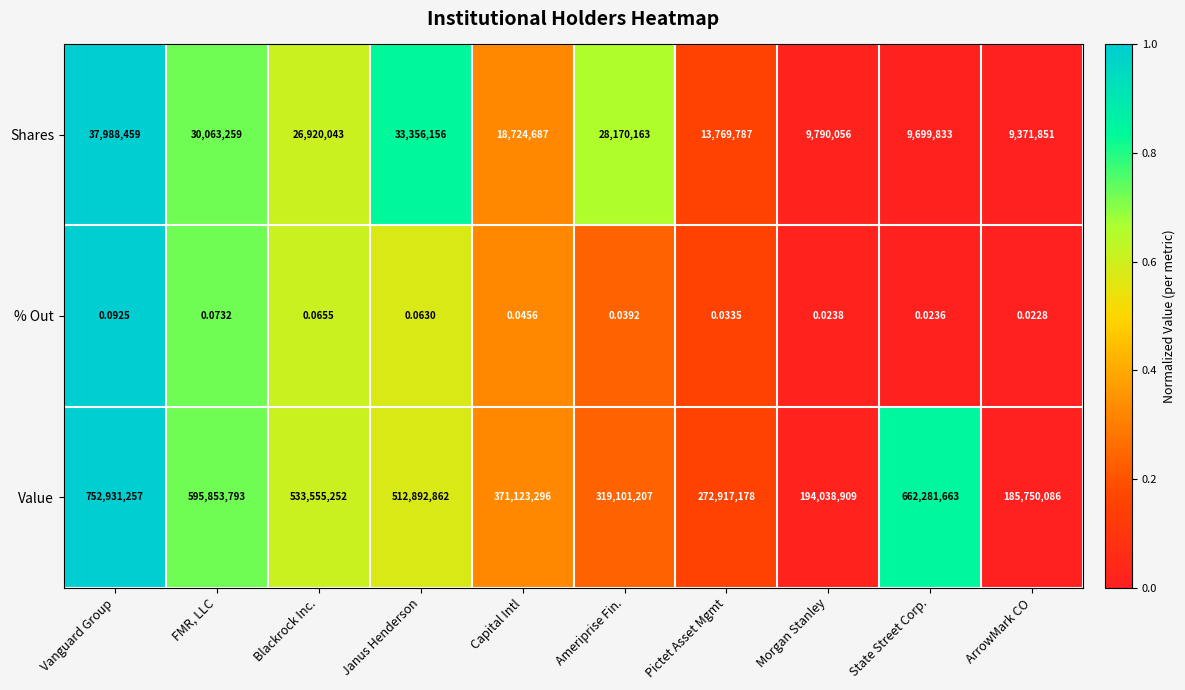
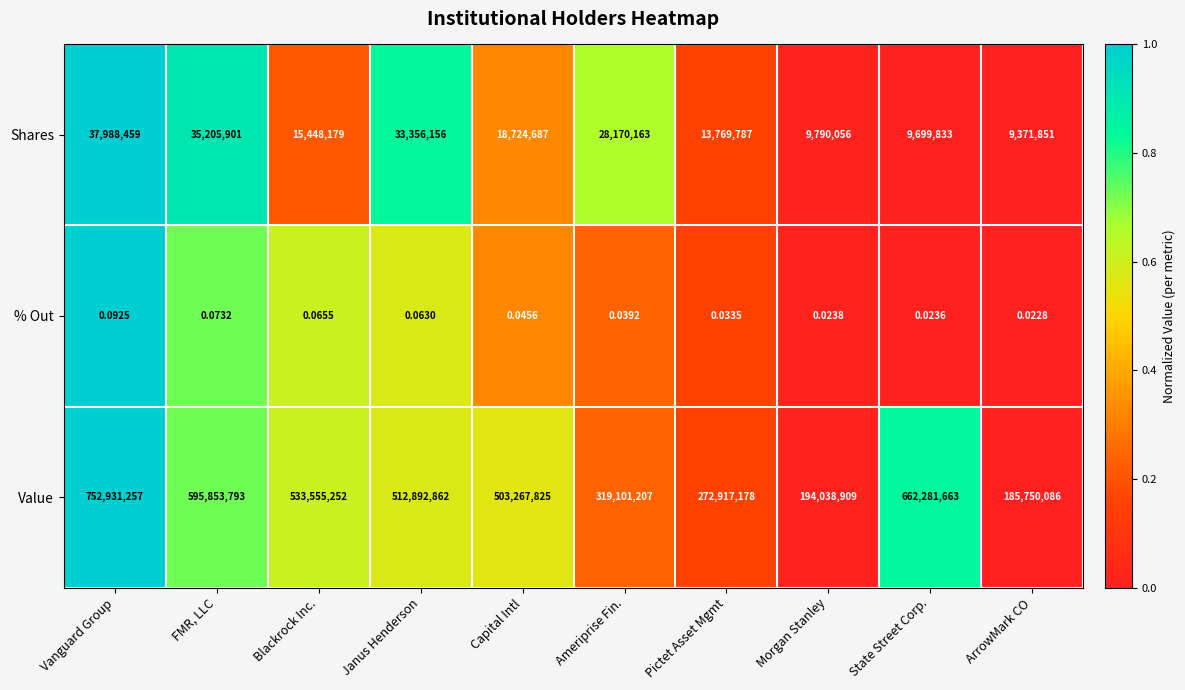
Shares, FMR, LLC: 30,063,259 -> 35,205,901
Shares, Blackrock Inc.: 26,920,043 -> 15,448,179
Value, Capital Intl: 371,123,296 -> 503,267,825
